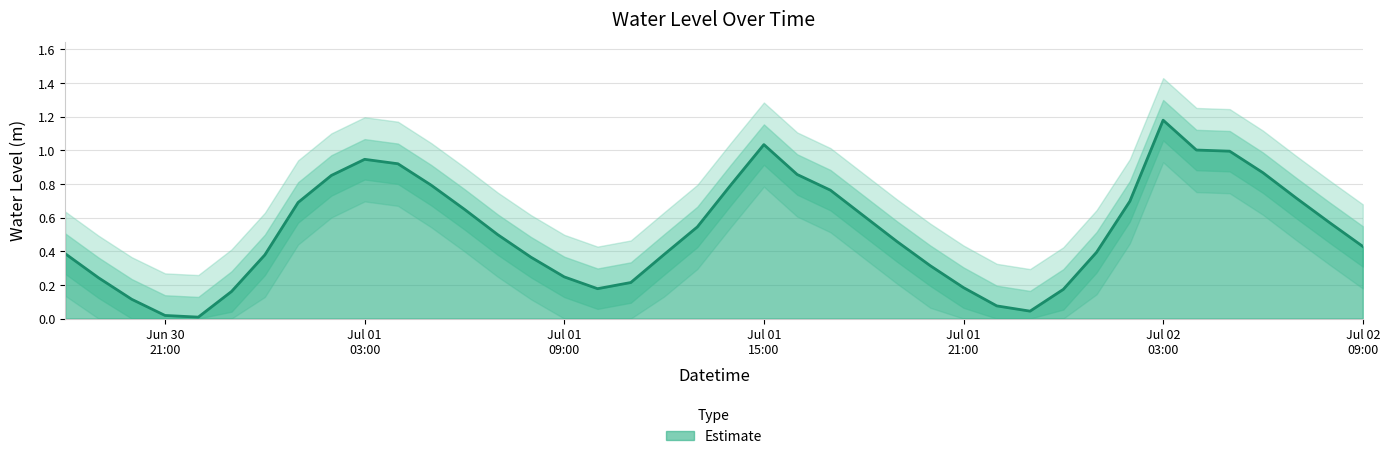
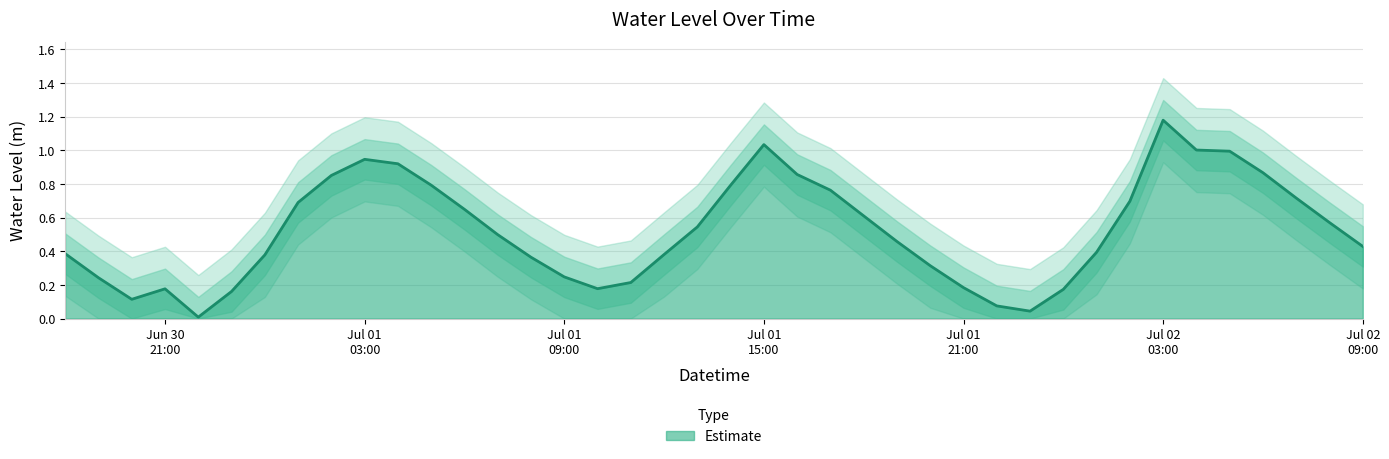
Estimate, Jun 30 21:00: 0.02 -> 0.18
